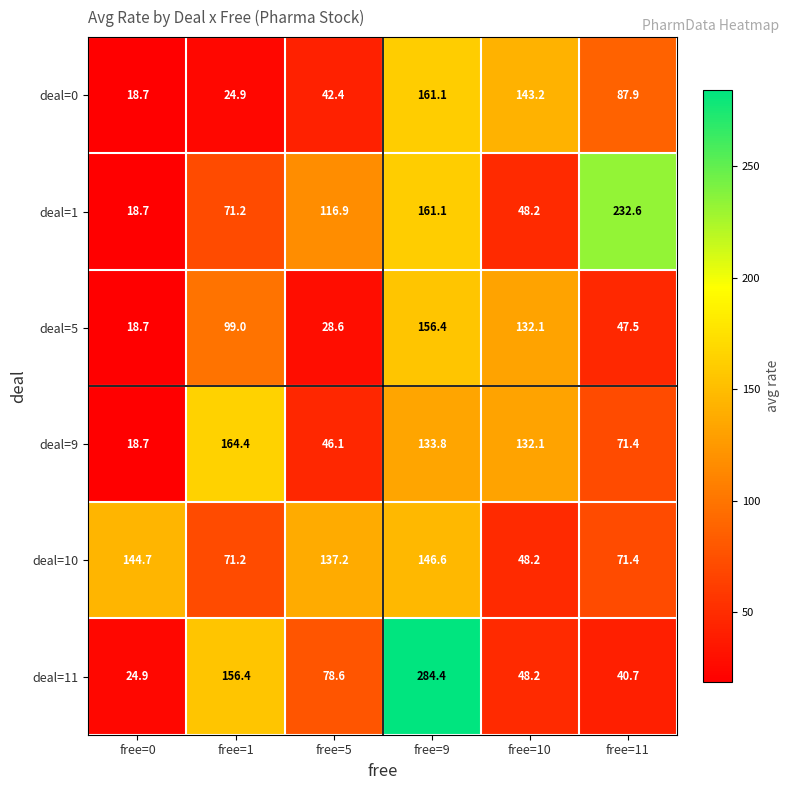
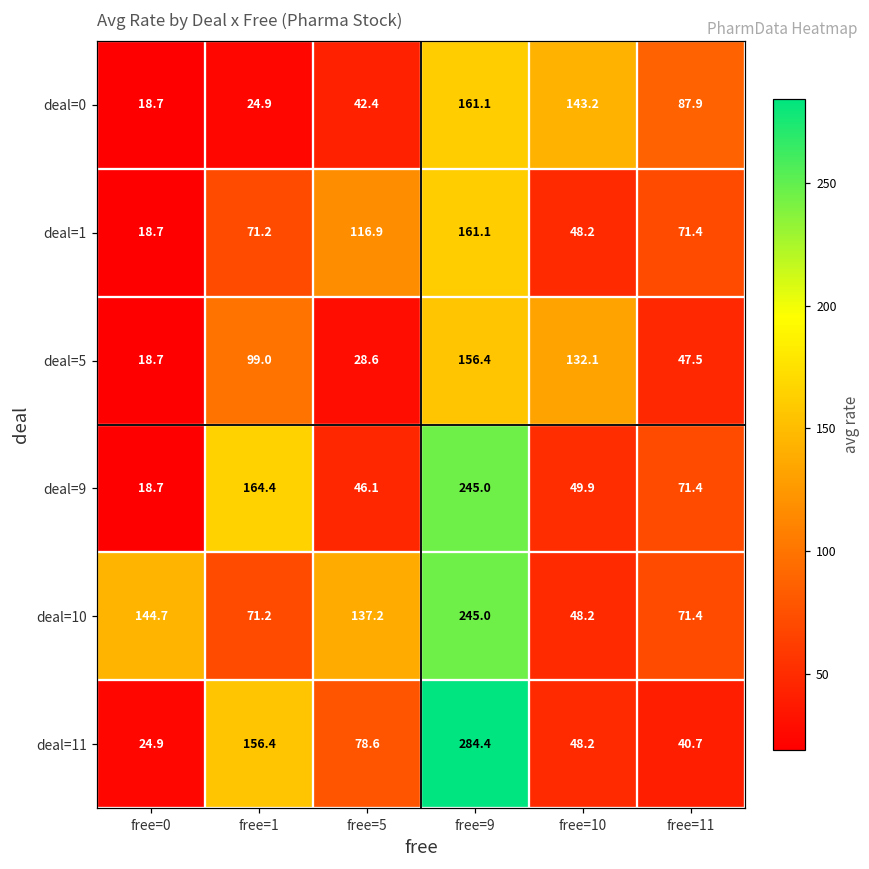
deal=1, free=11: 232.6 -> 71.4
deal=9, free=9: 133.8 -> 245.0
deal=9, free=10: 132.1 -> 49.9
deal=10, free=9: 146.6 -> 245.0
